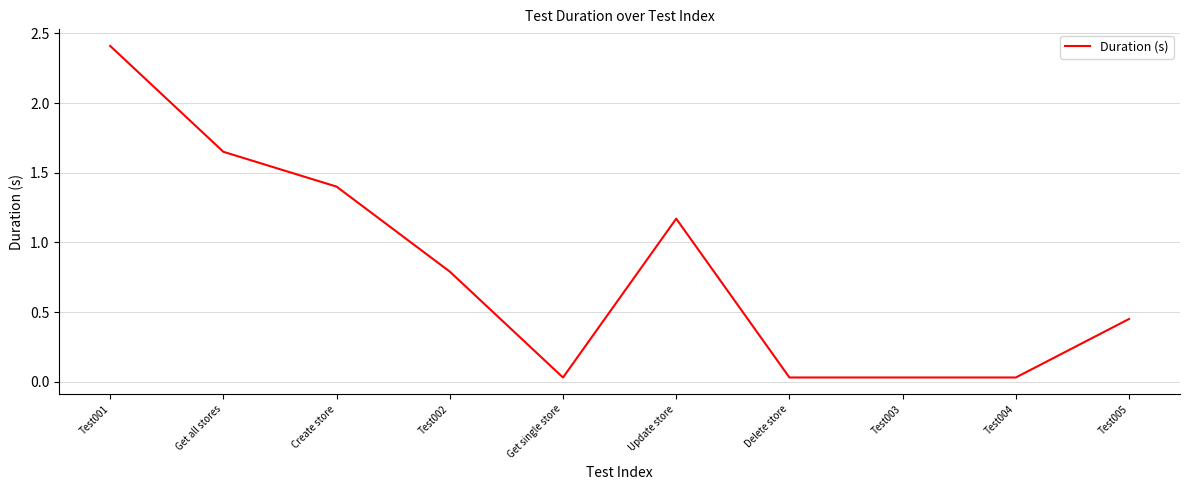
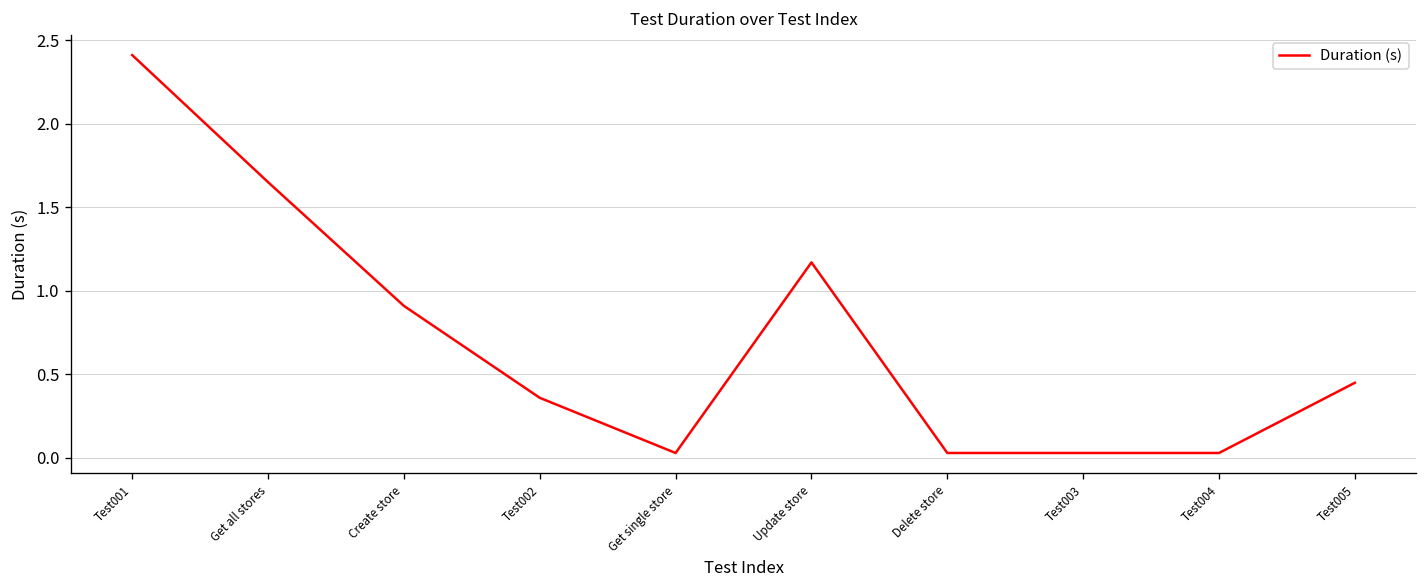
Create store: 1.40 -> 0.91
Test002: 0.79 -> 0.36
